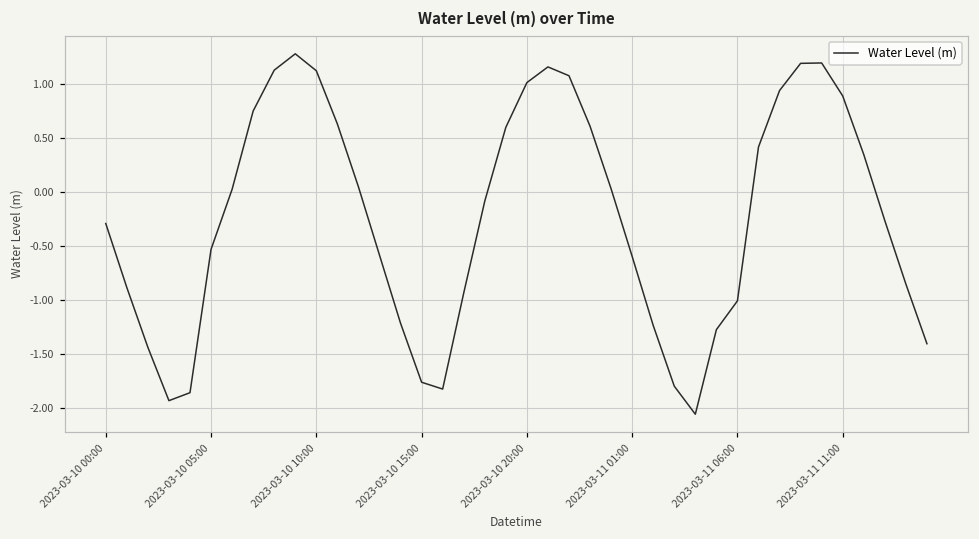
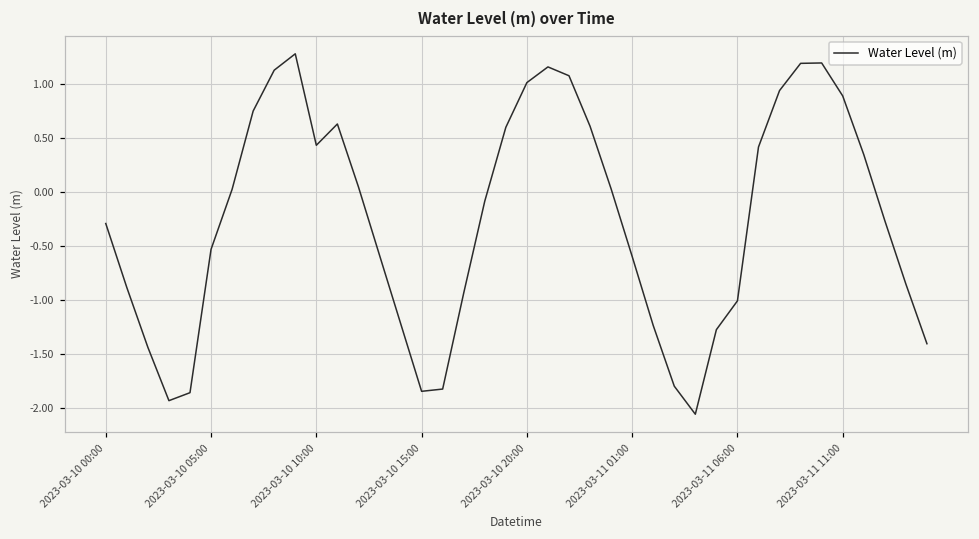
2023-03-10 10:00: 1.1 -> 0.4
2023-03-10 15:00: -1.76 -> -1.84
